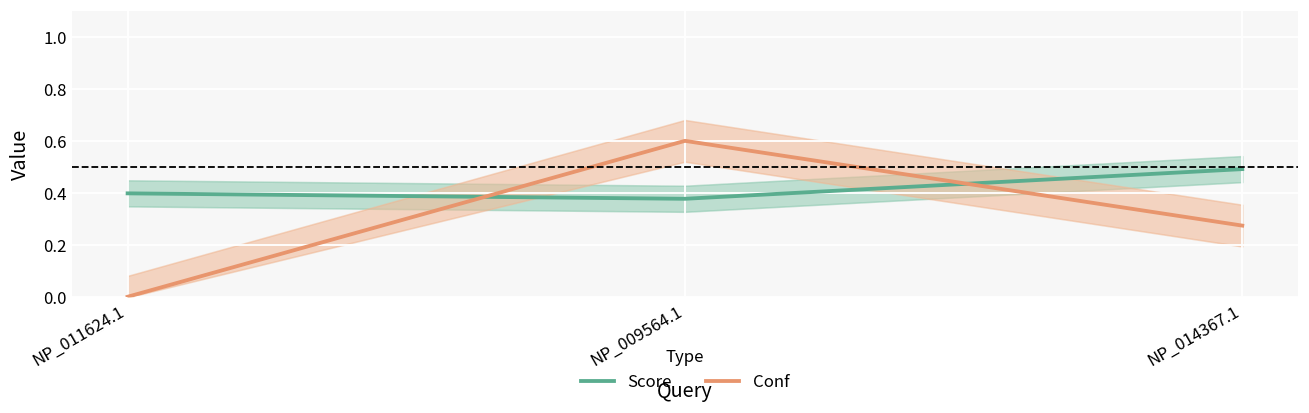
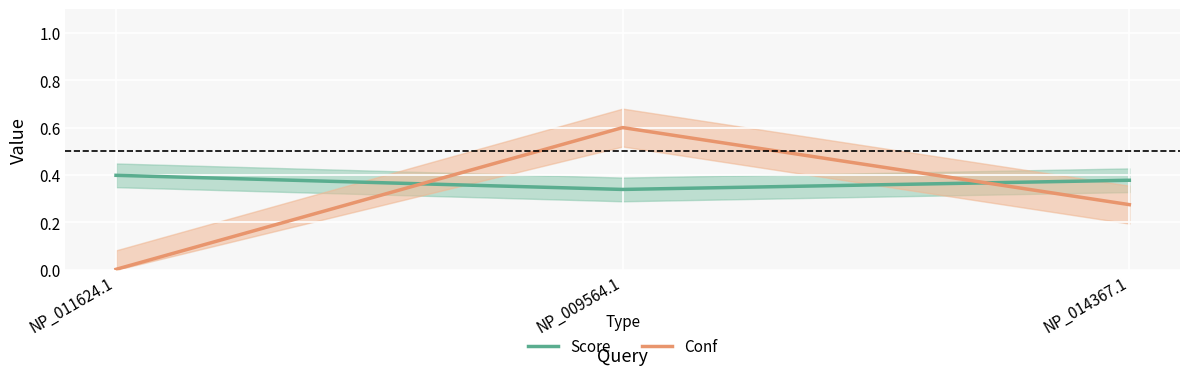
Score, NP_009564.1: 0.38 -> 0.34
Score, NP_014367.1: 0.49 -> 0.38
